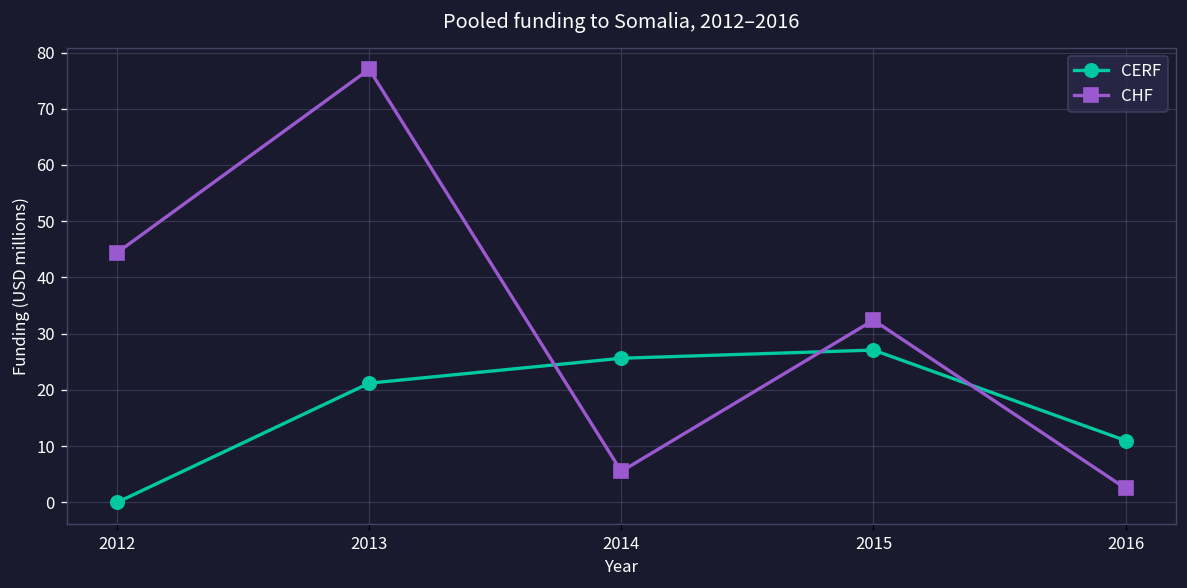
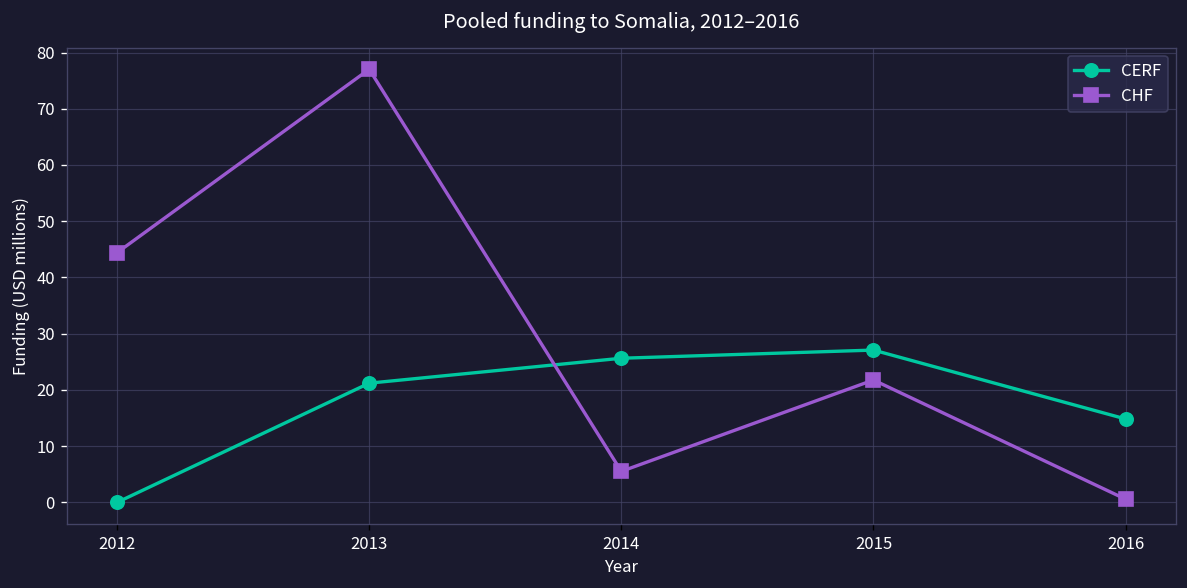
CHF, 2015: 32 -> 22
CERF, 2016: 11 -> 15
CHF, 2016: 3 -> 1
